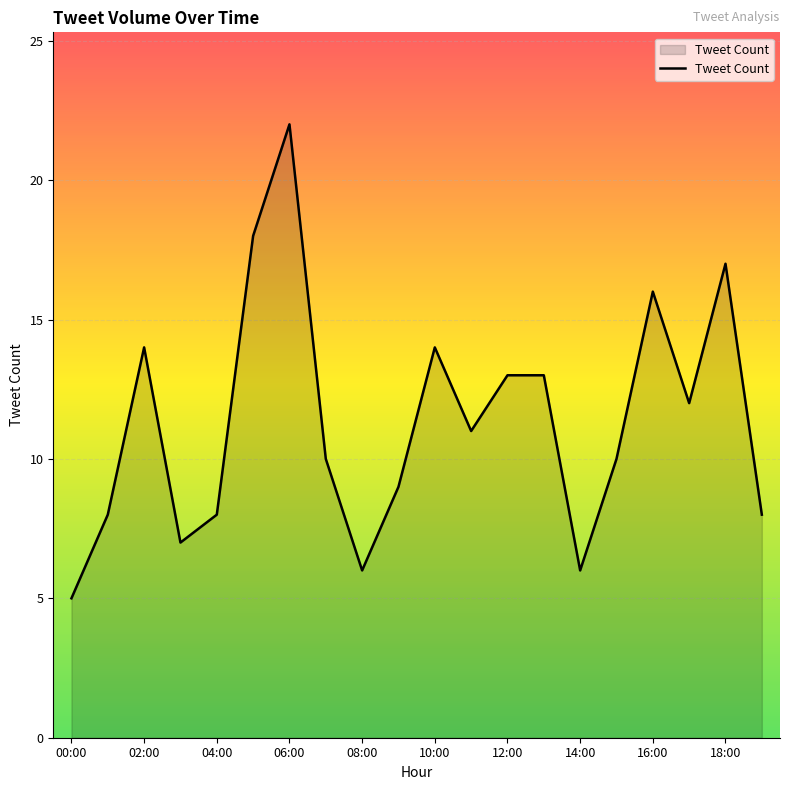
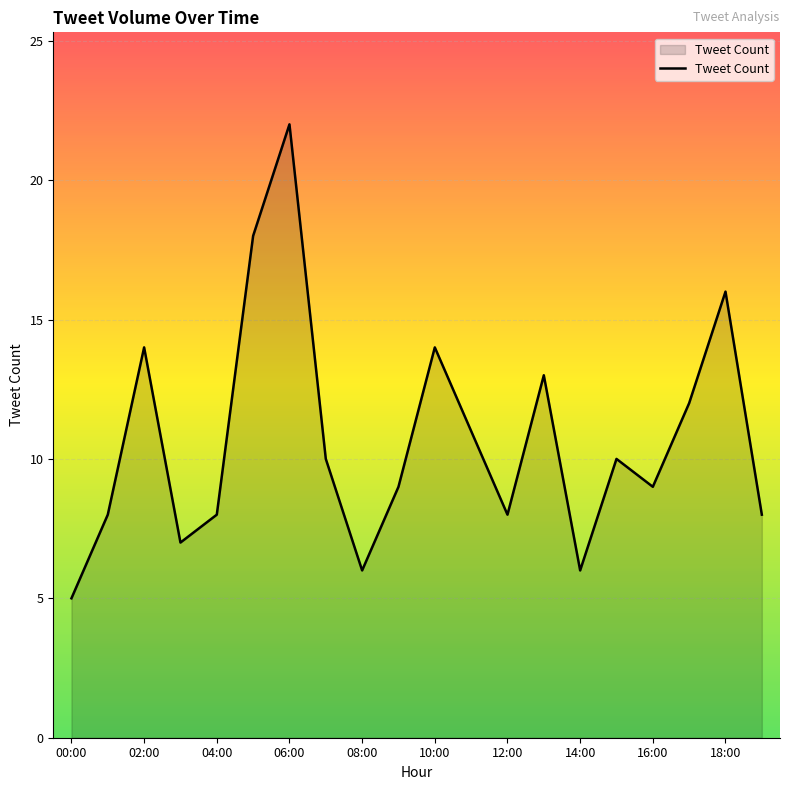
12:00: 13 -> 8
16:00: 16 -> 9
18:00: 17 -> 16
